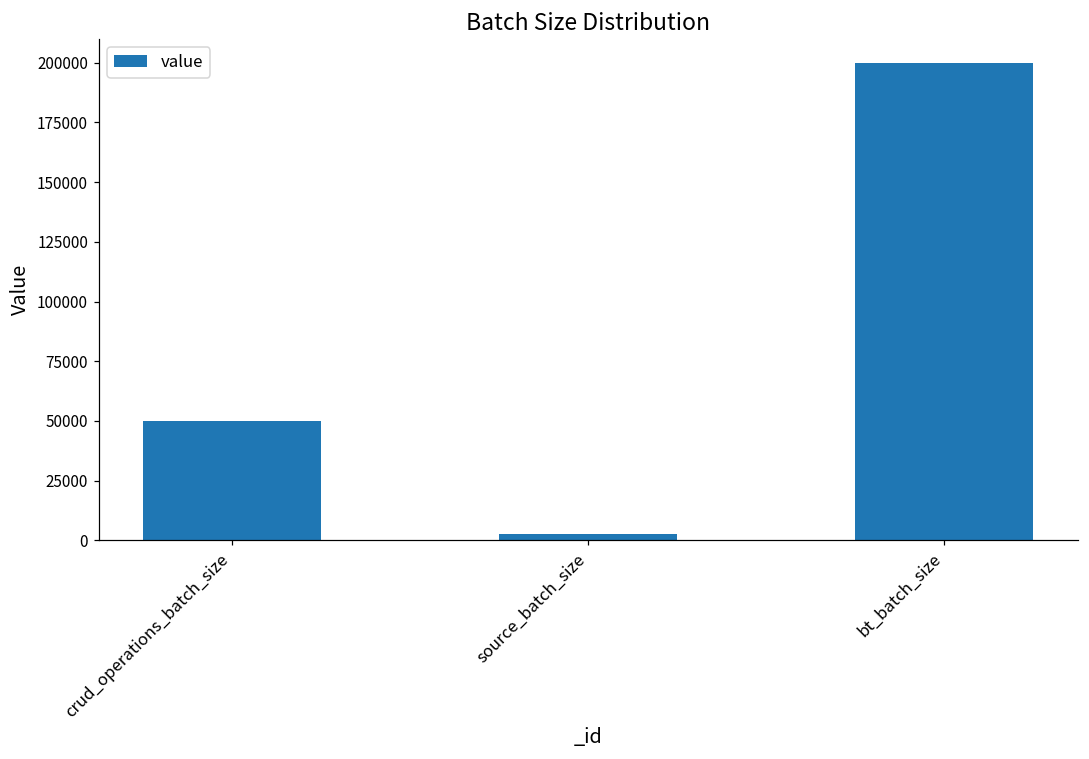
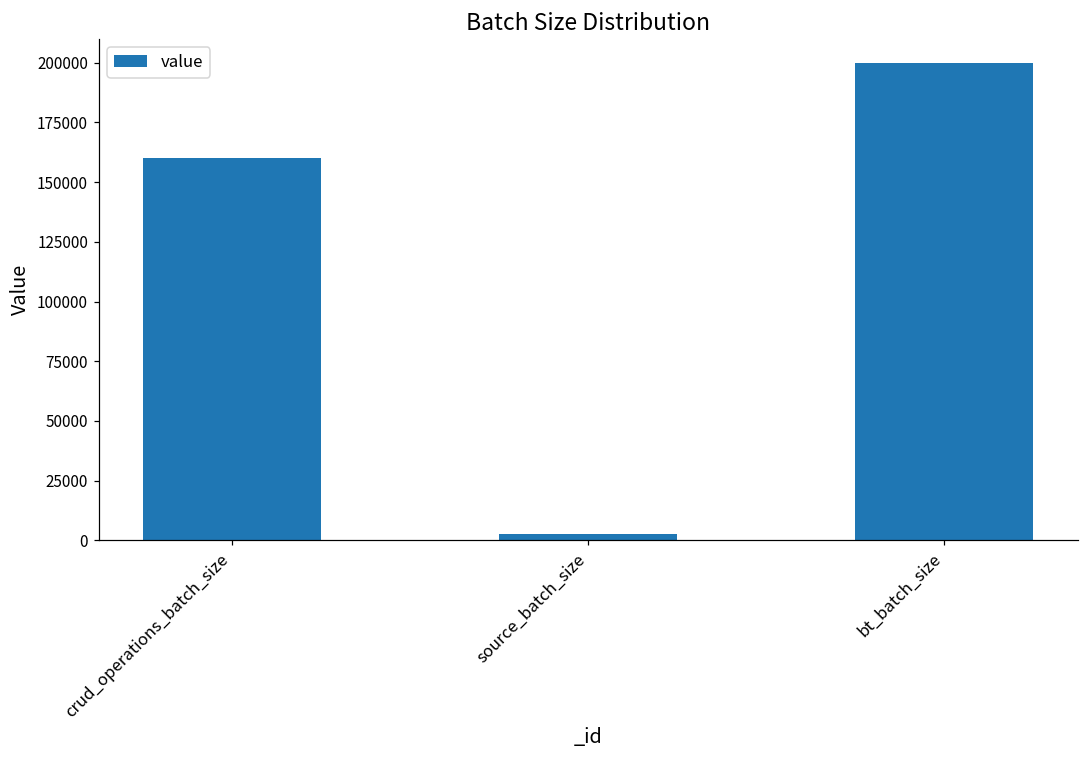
crud_operations_batch_size: 50000 -> 160000
